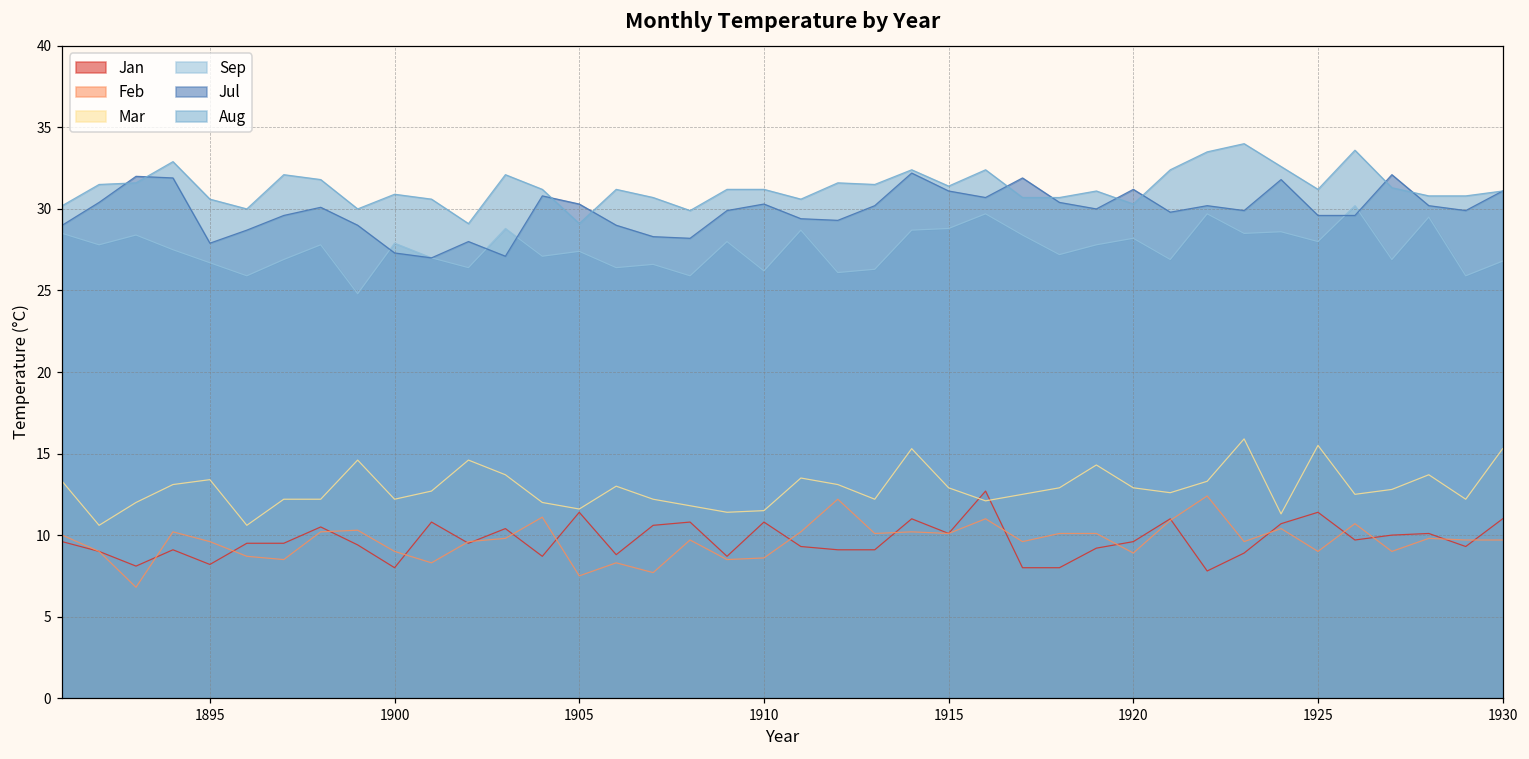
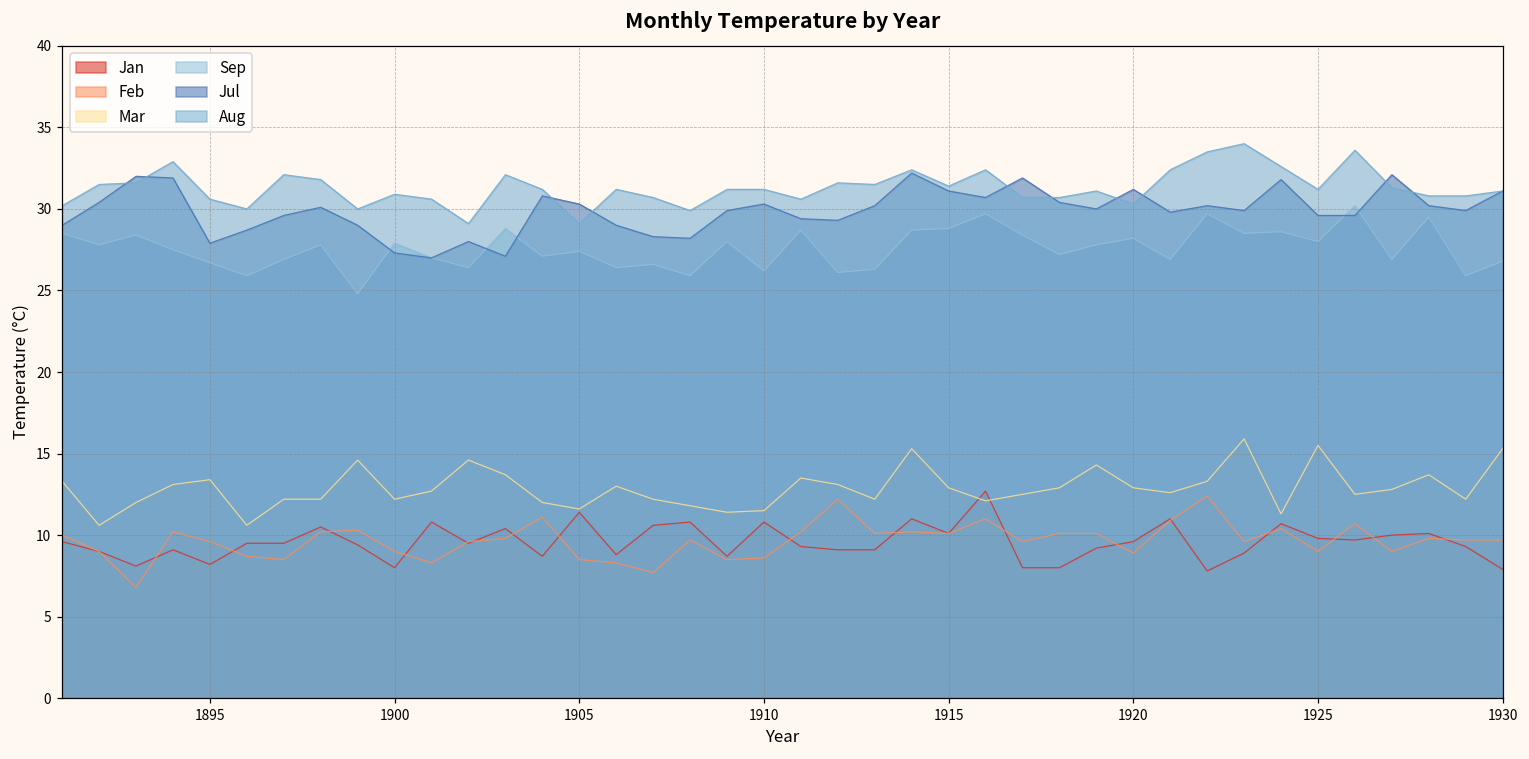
Feb, 1905: 7.5 -> 8.5
Jan, 1925: 11.4 -> 9.8
Jan, 1930: 11.0 -> 7.9
